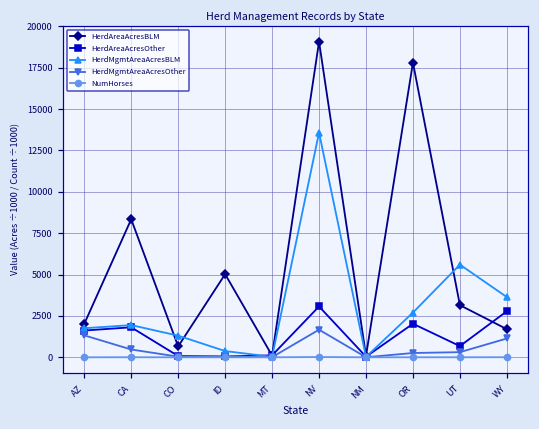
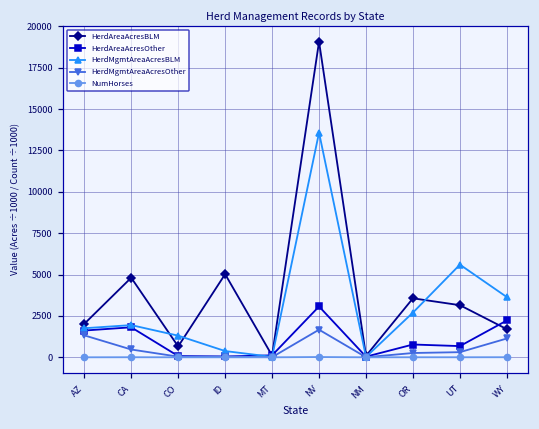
HerdAreaAcresBLM, CA: 8300 -> 4800
HerdAreaAcresBLM, OR: 17800 -> 3600
HerdAreaAcresOther, OR: 2000 -> 800
HerdAreaAcresOther, WY: 2800 -> 2200
